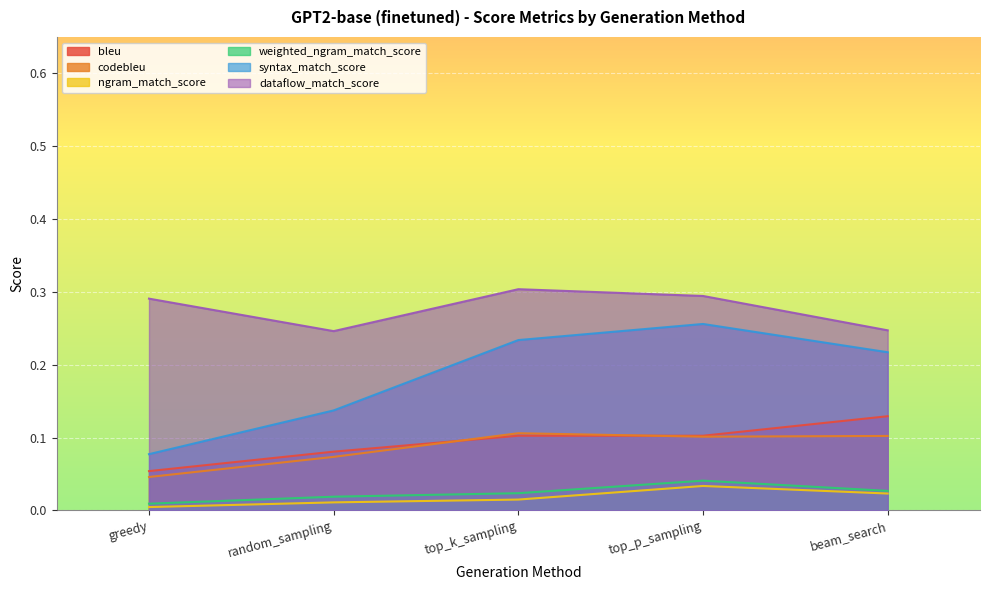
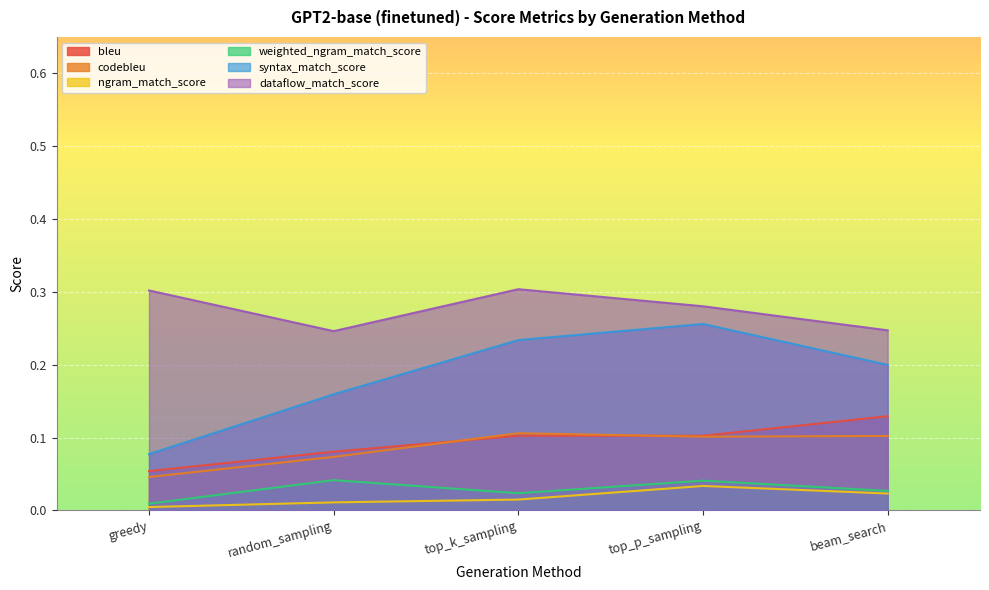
dataflow_match_score, greedy: 0.29 -> 0.30
weighted_ngram_match_score, random_sampling: 0.02 -> 0.04
syntax_match_score, random_sampling: 0.14 -> 0.16
dataflow_match_score, top_p_sampling: 0.29 -> 0.28
syntax_match_score, beam_search: 0.22 -> 0.20
